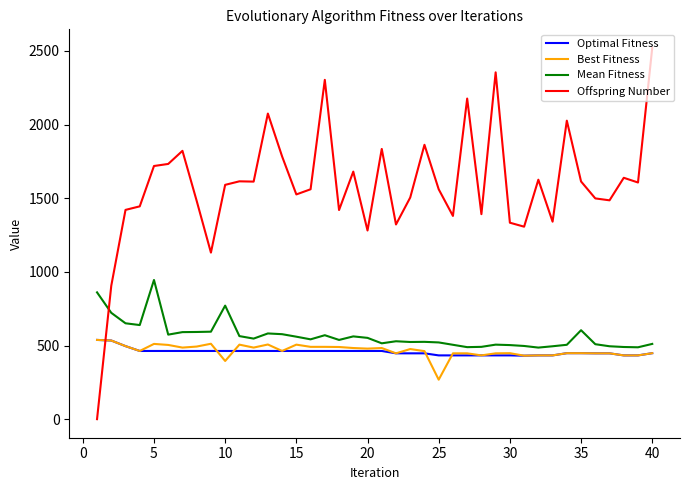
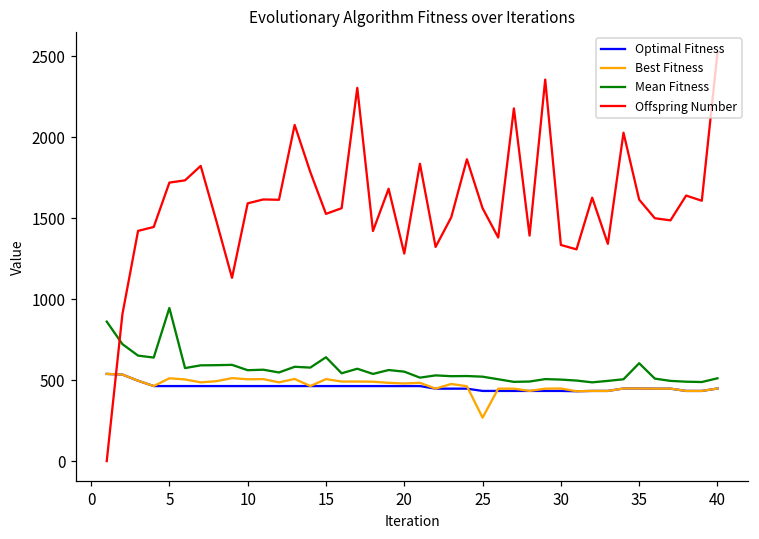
Best Fitness, 10: 400 -> 510
Mean Fitness, 10: 770 -> 560
Mean Fitness, 15: 560 -> 640
